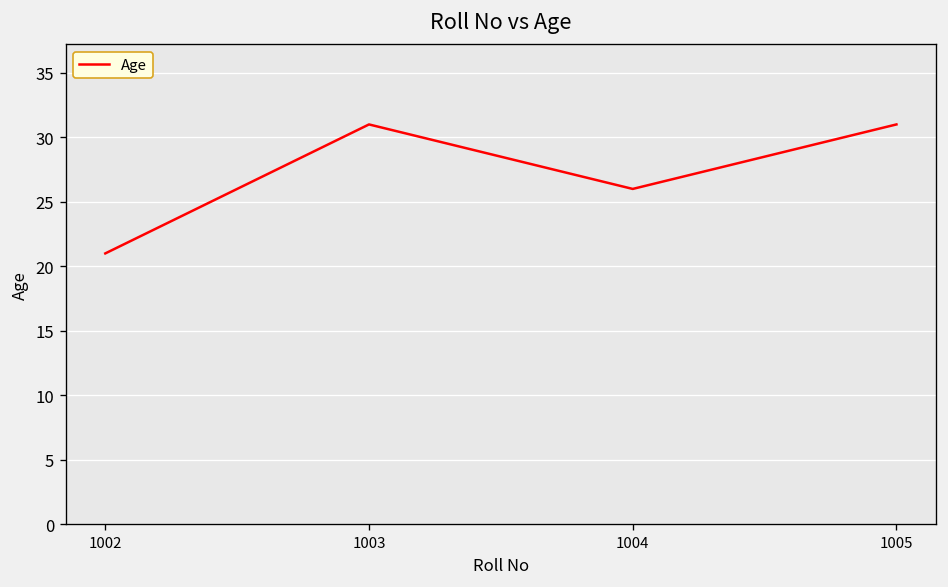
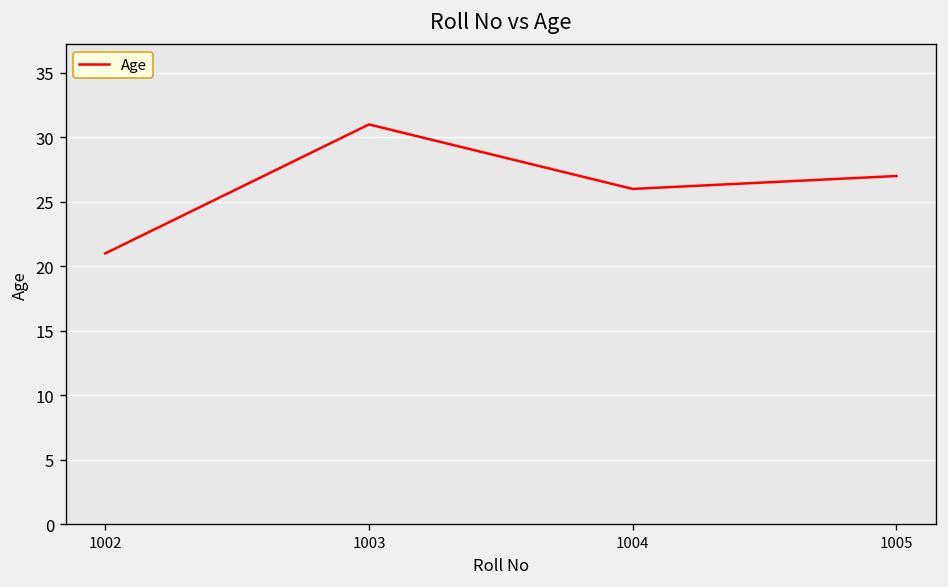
1005: 31 -> 27
